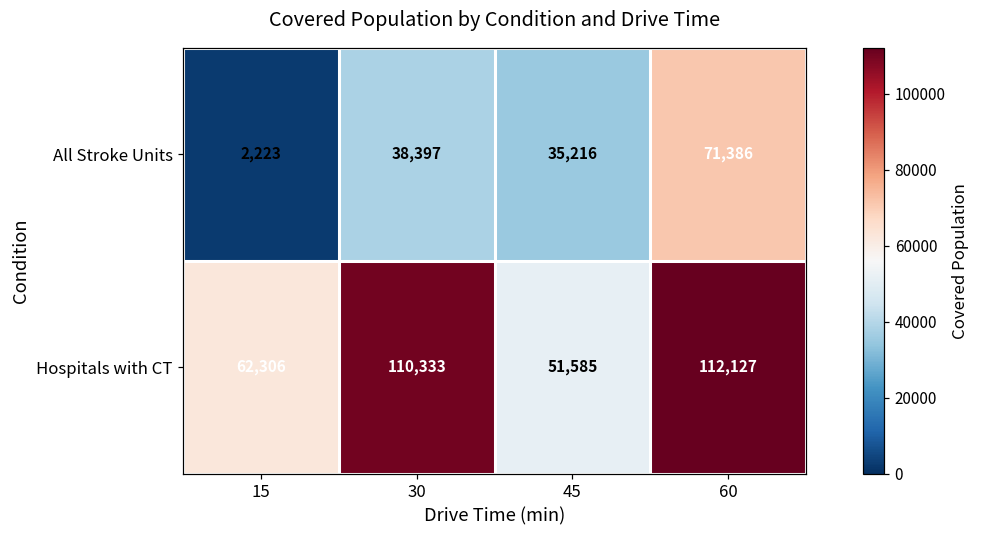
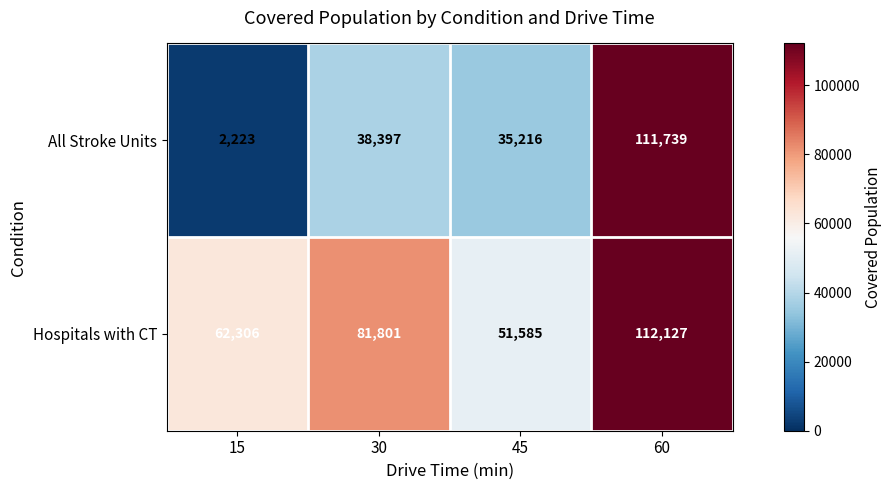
All Stroke Units, 60: 71,386 -> 111,739
Hospitals with CT, 30: 110,333 -> 81,801
